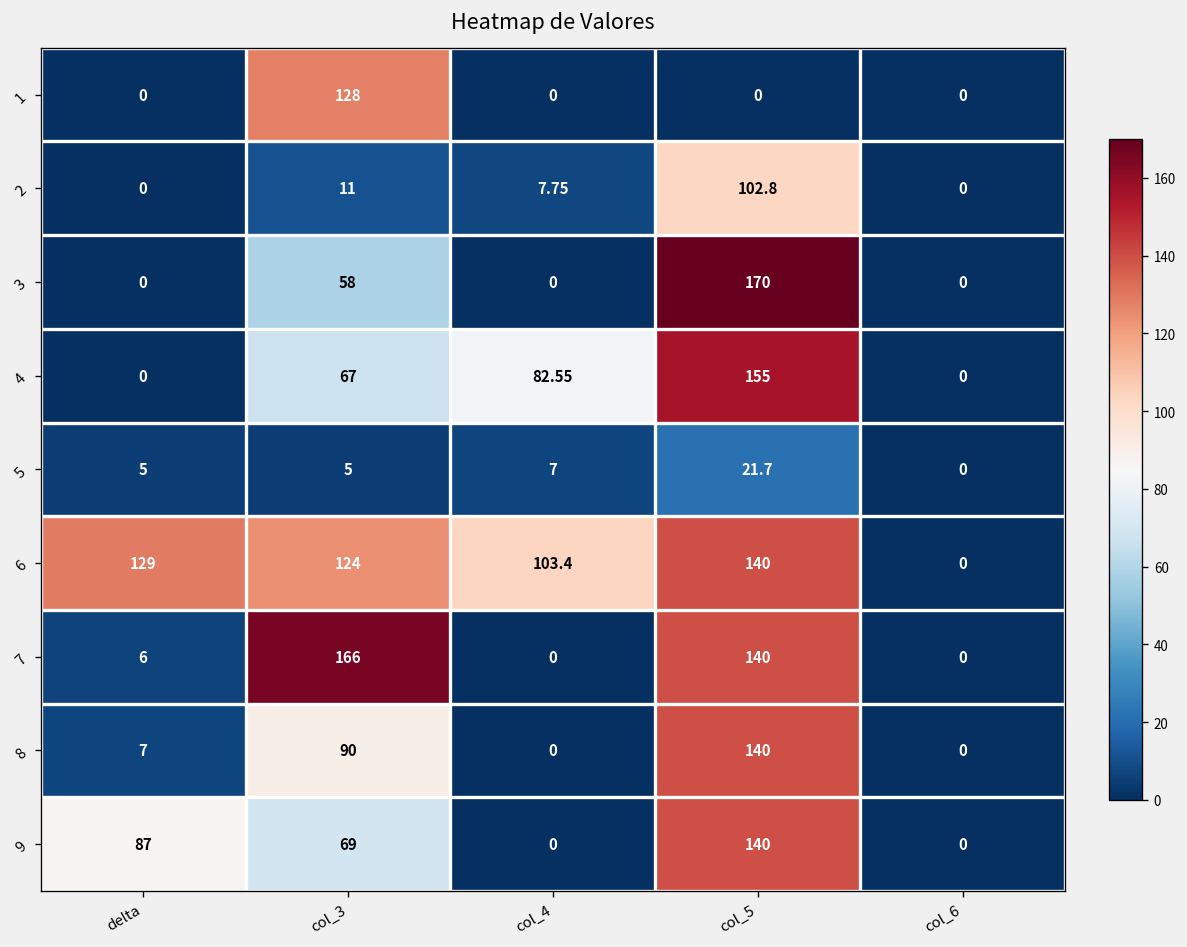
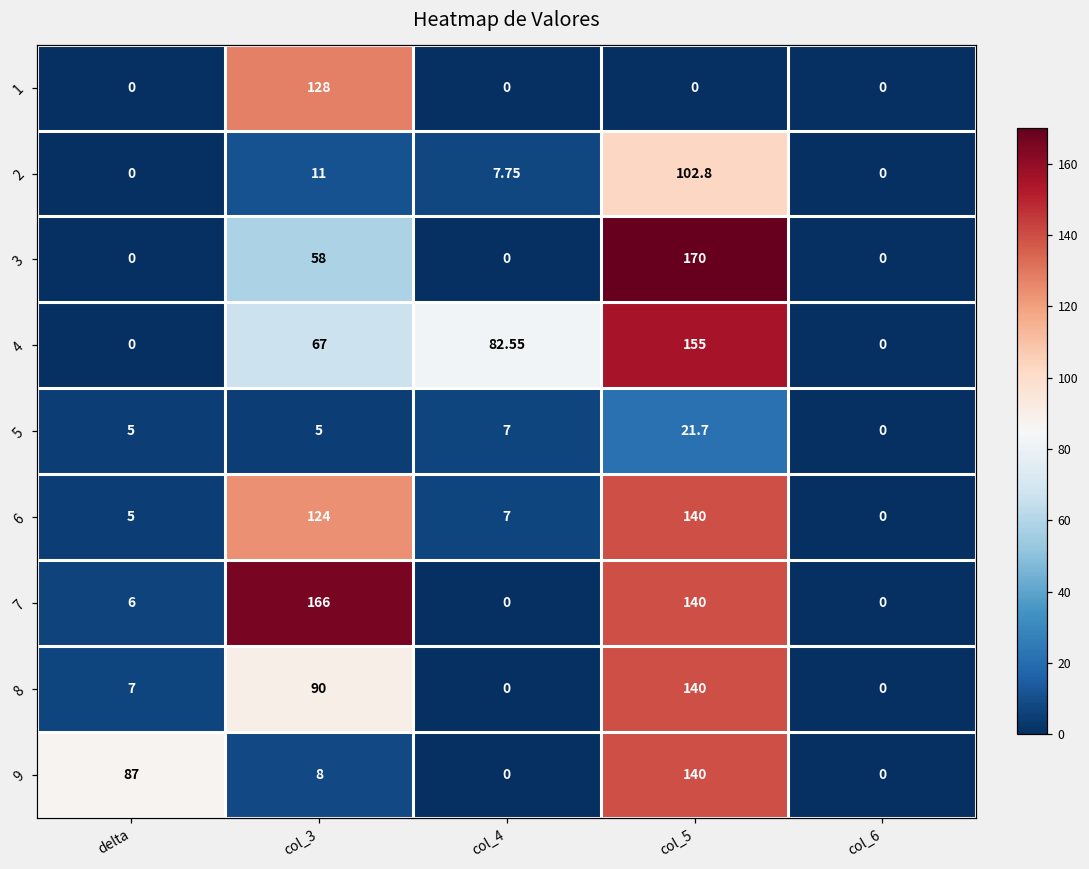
6, delta: 129 -> 5
6, col_4: 103.4 -> 7
9, col_3: 69 -> 8
